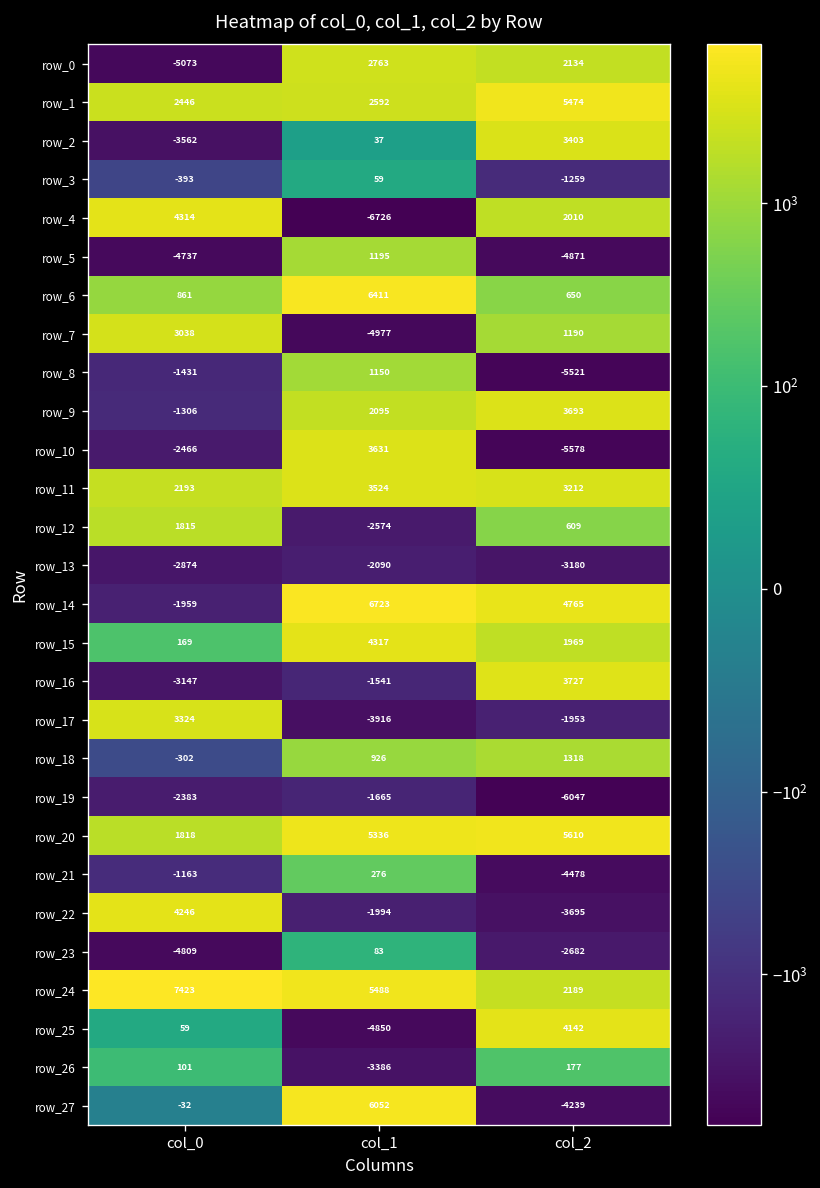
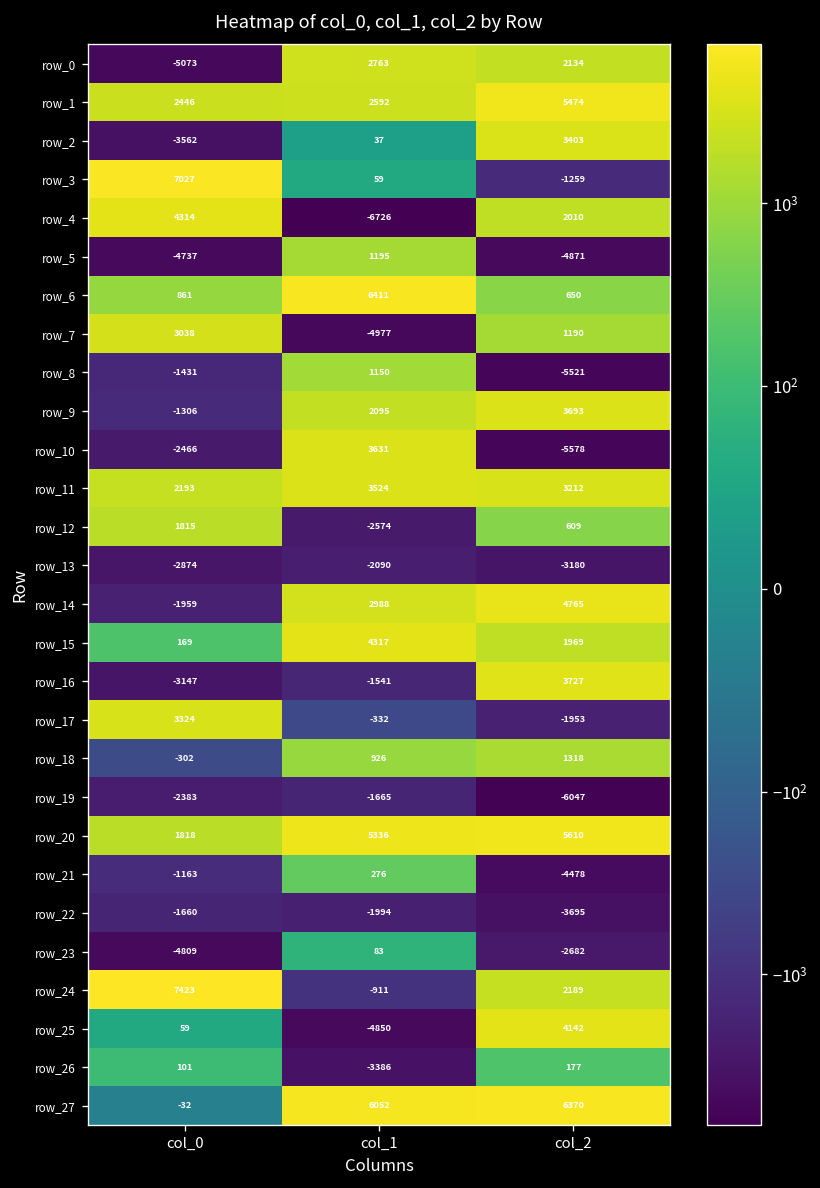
row_3, col_0: -393 -> 7027
row_14, col_1: 6723 -> 2988
row_17, col_1: -3916 -> -332
row_22, col_0: 4246 -> -1660
row_24, col_1: 5488 -> -911
row_27, col_2: -4239 -> 6370
